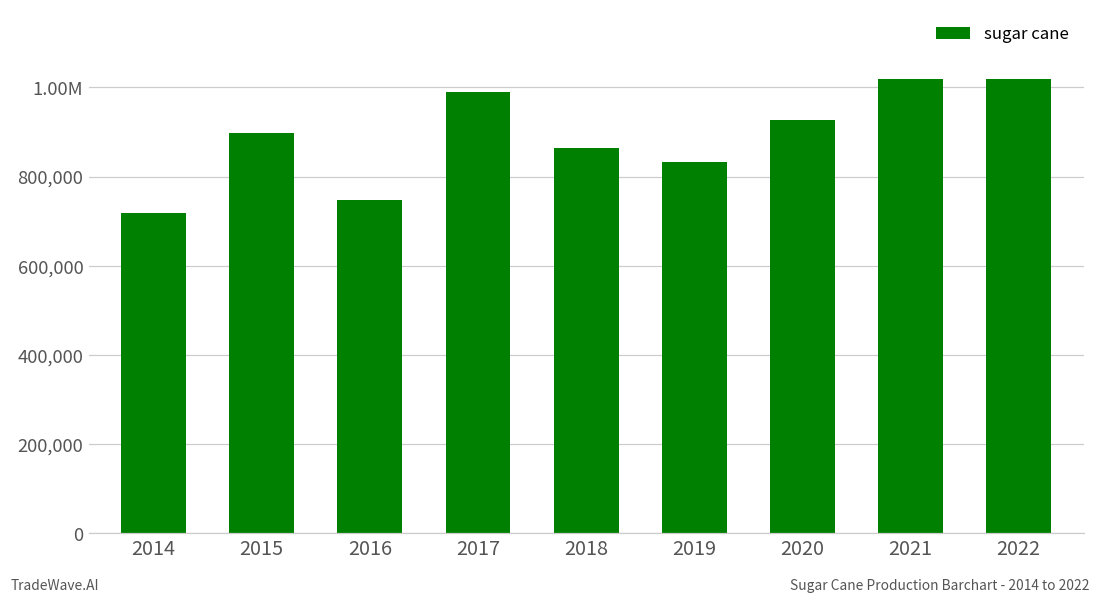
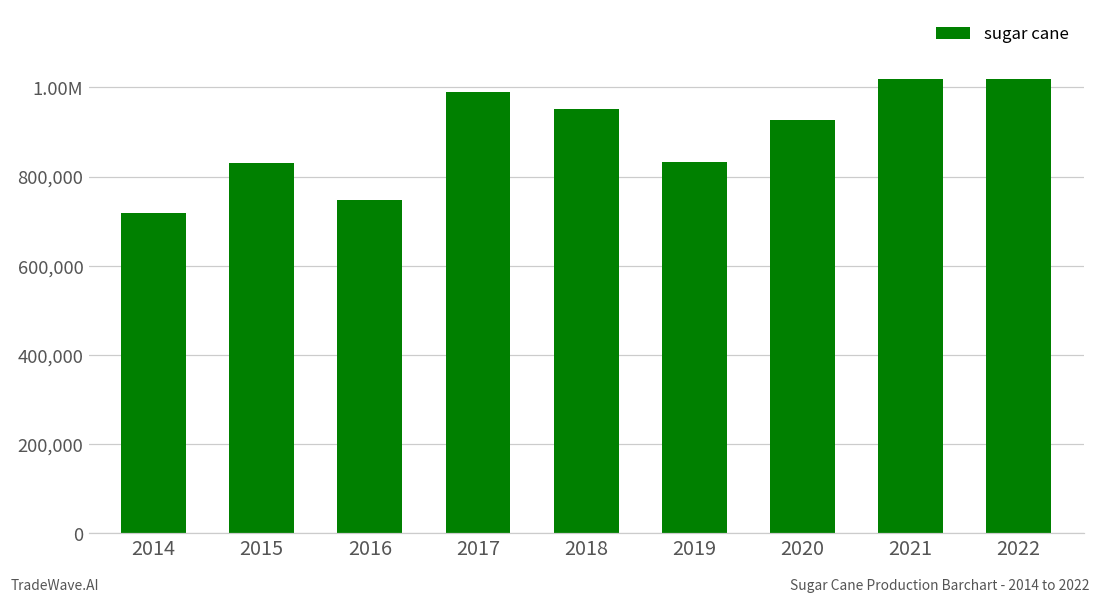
2015: 900,000 -> 830,000
2018: 860,000 -> 950,000
